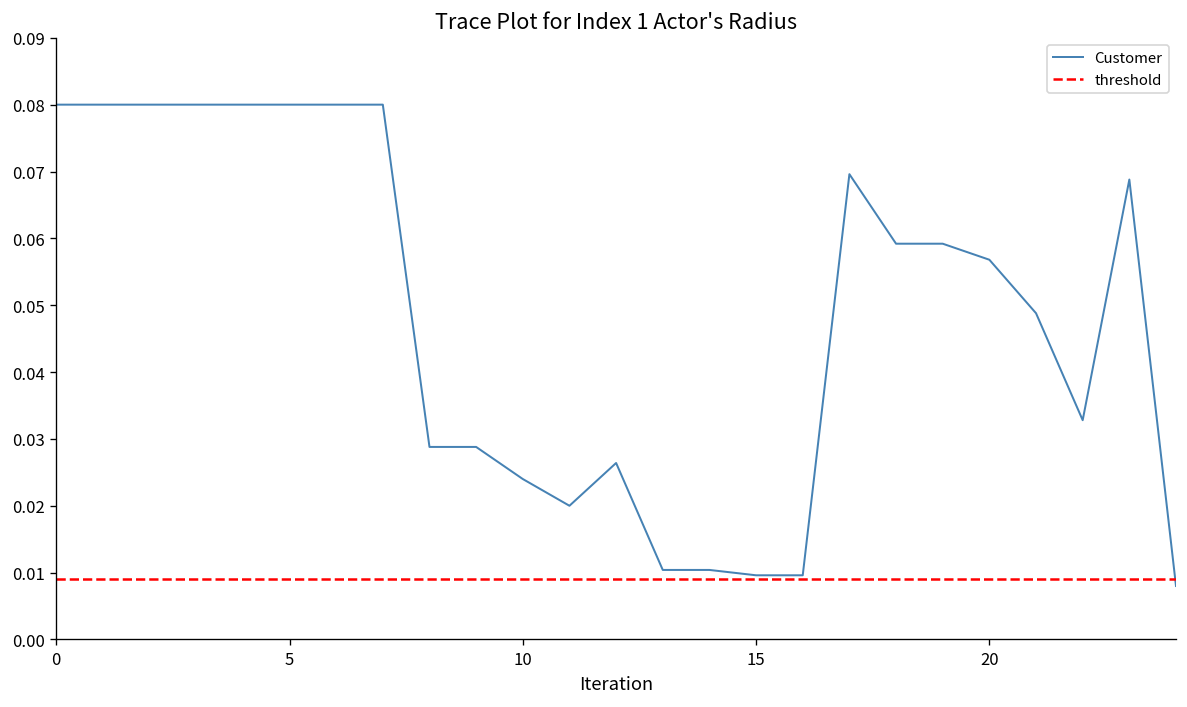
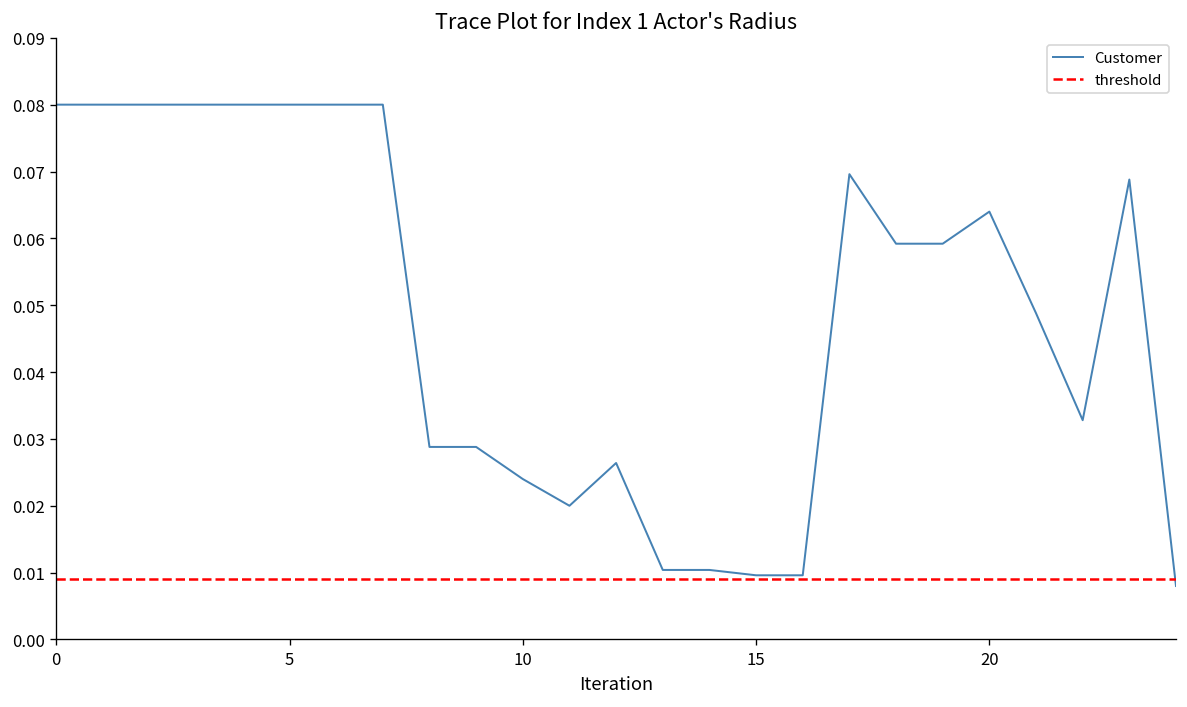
Customer, 20: 0.057 -> 0.064
